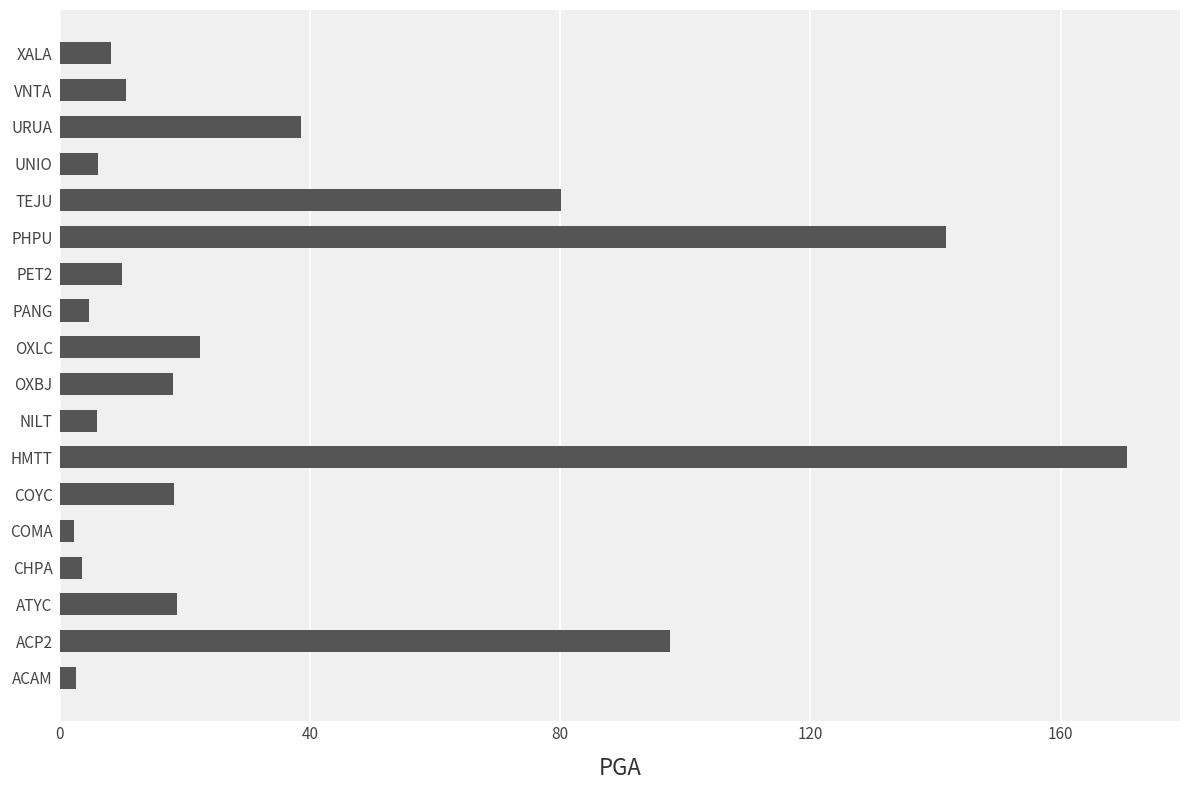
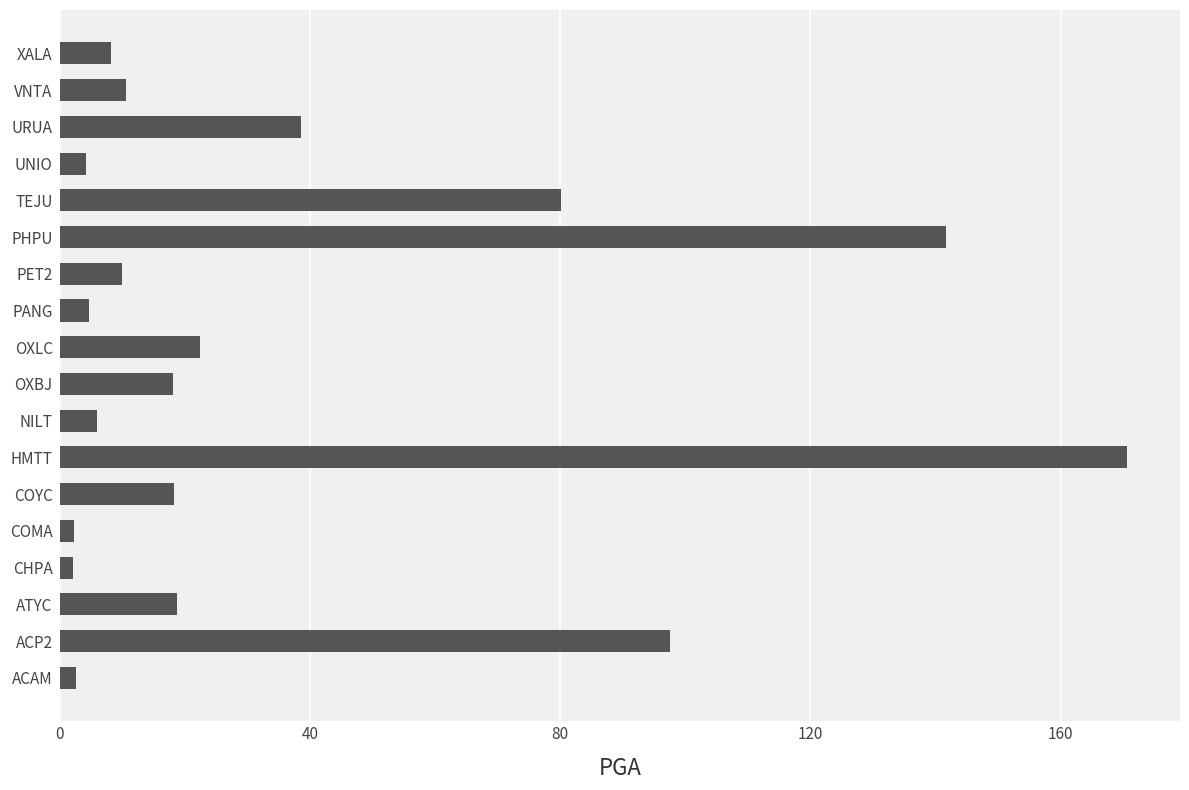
UNIO: 6 -> 4
CHPA: 4 -> 2
